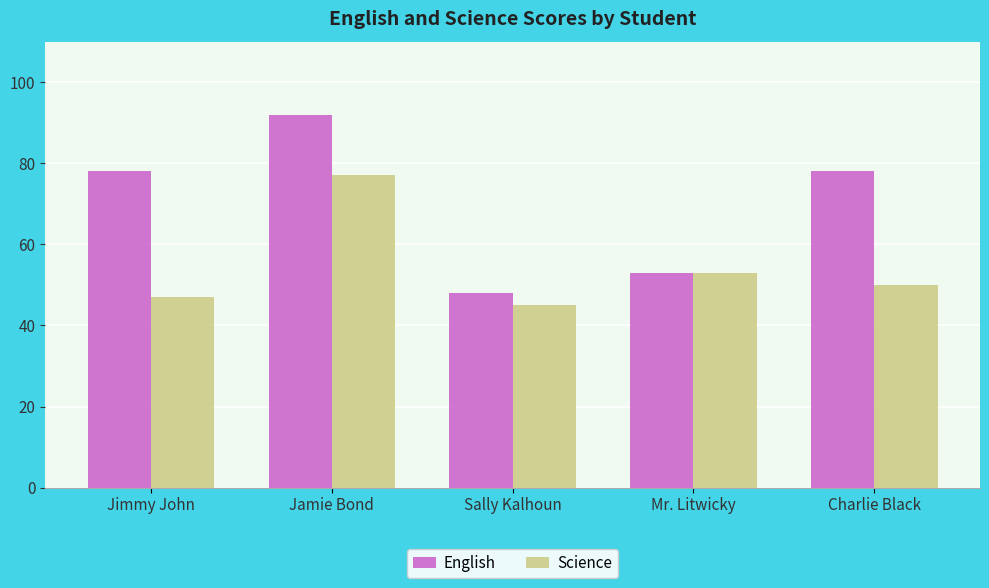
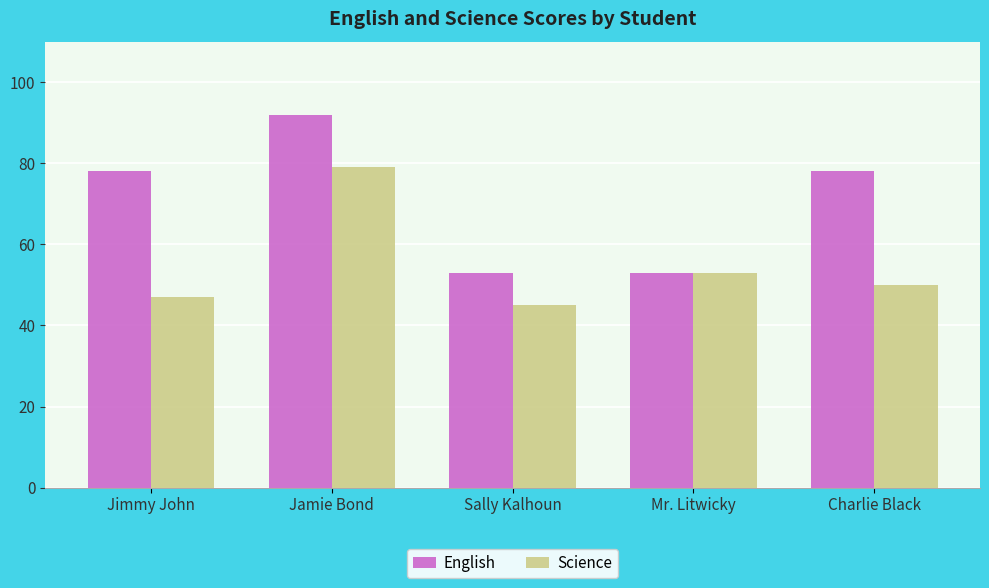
Science, Jamie Bond: 77 -> 79
English, Sally Kalhoun: 48 -> 53
